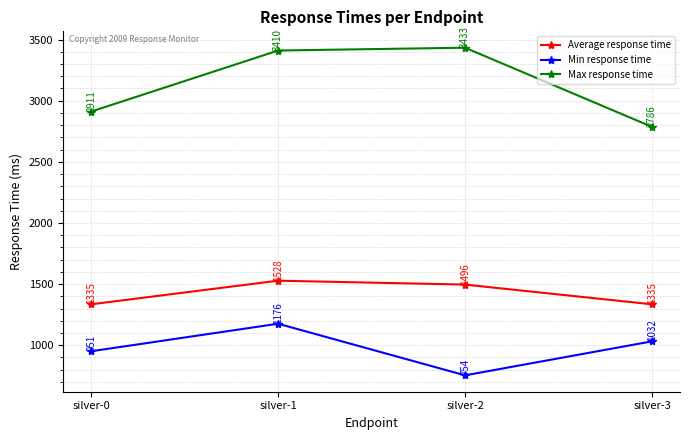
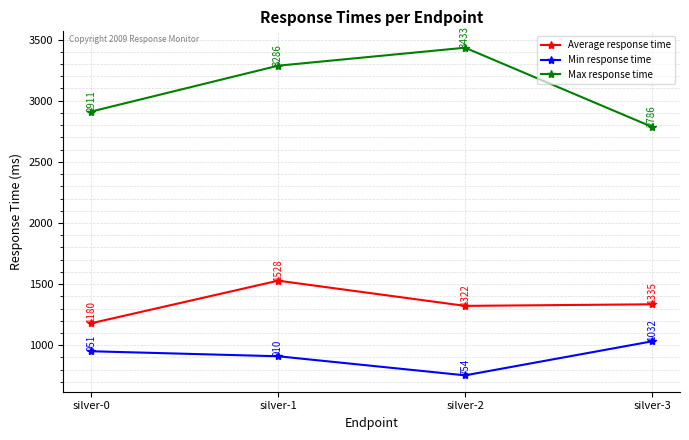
Average response time, silver-0: 1335 -> 1180
Min response time, silver-1: 1176 -> 910
Max response time, silver-1: 3410 -> 3286
Average response time, silver-2: 1496 -> 1322
